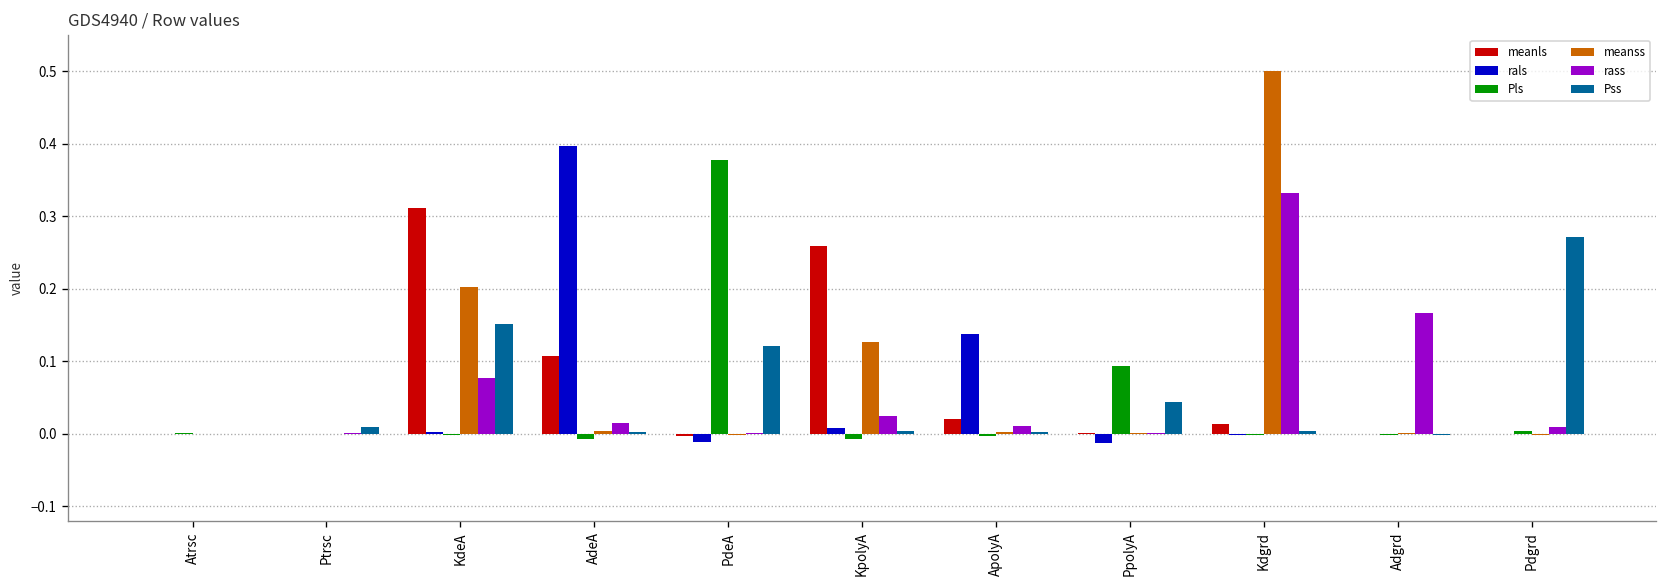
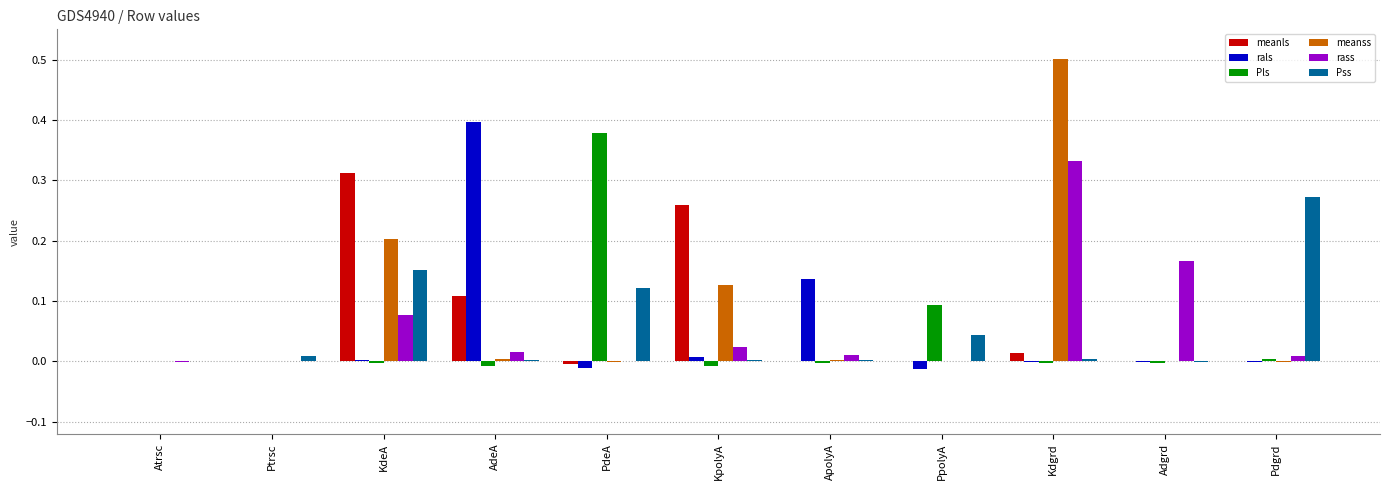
meanls, ApolyA: 0.02 -> 0.00
